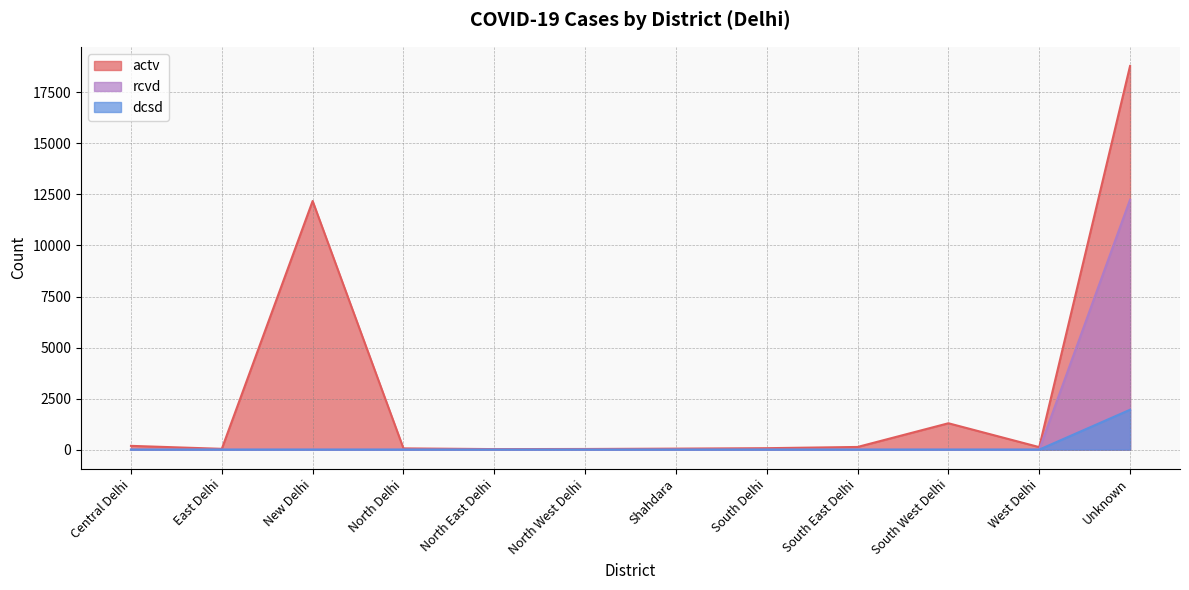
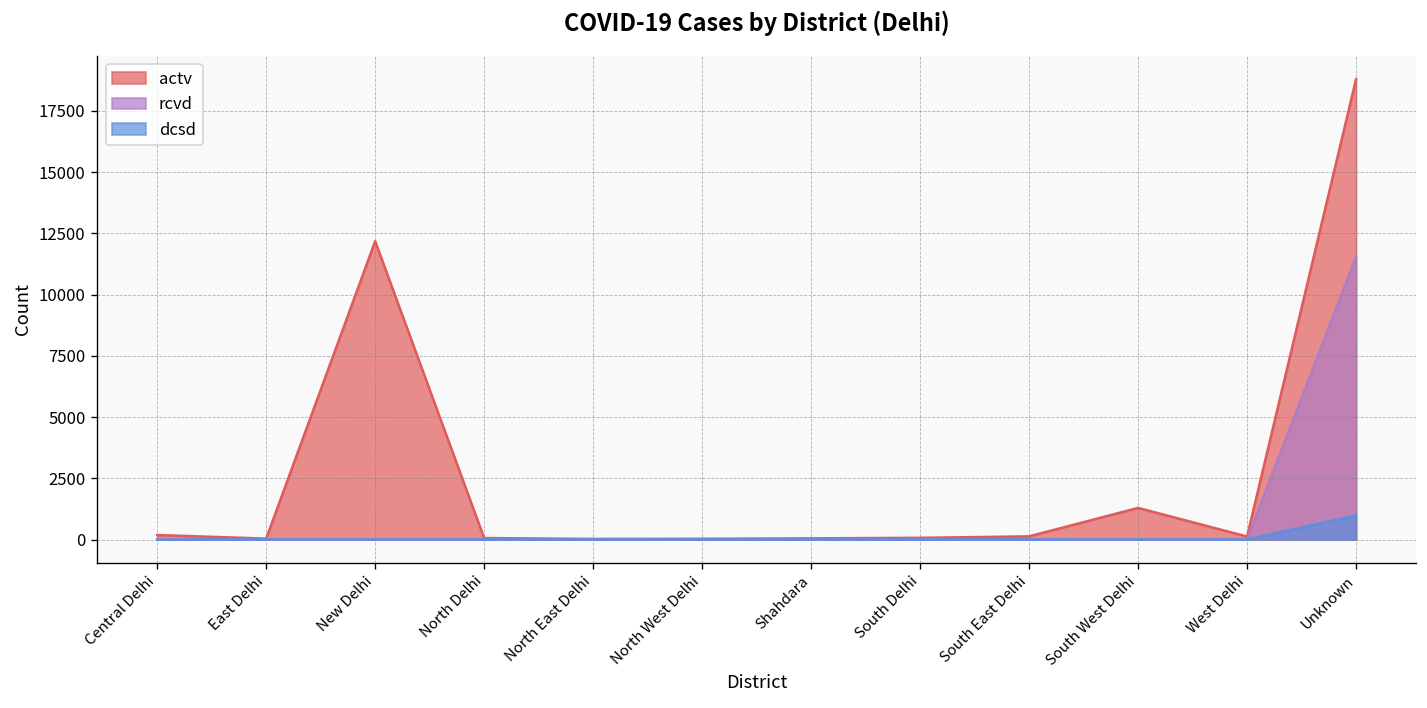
rcvd, Unknown: 12200 -> 11500
dcsd, Unknown: 2000 -> 1000
